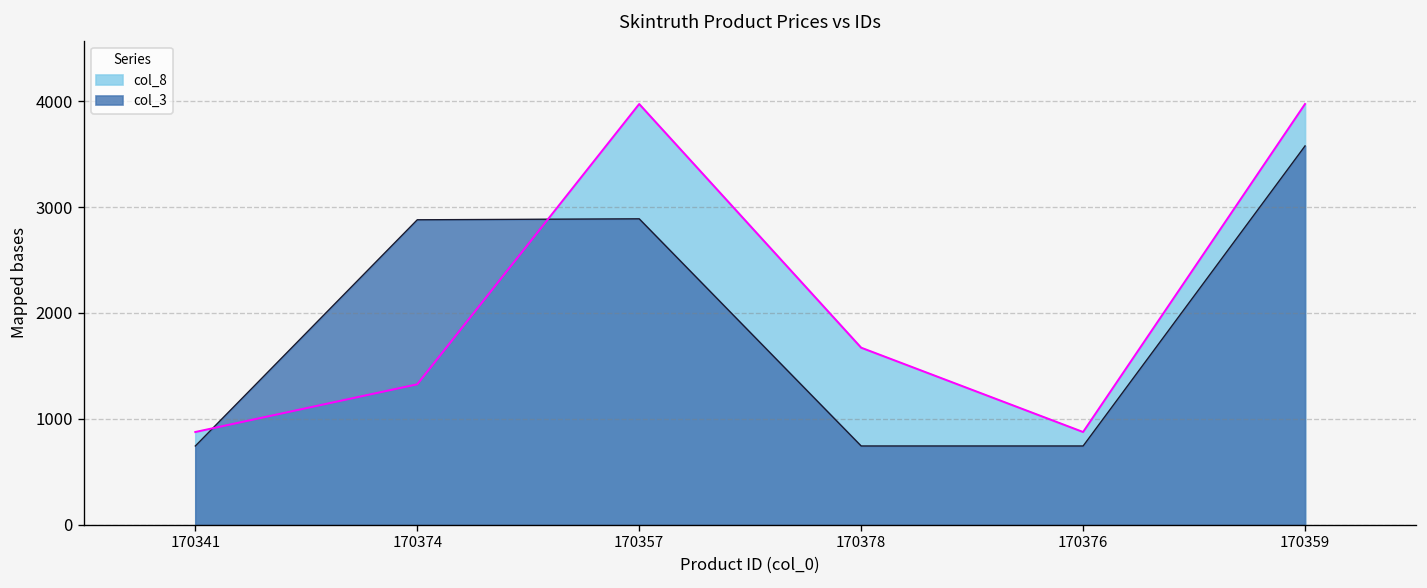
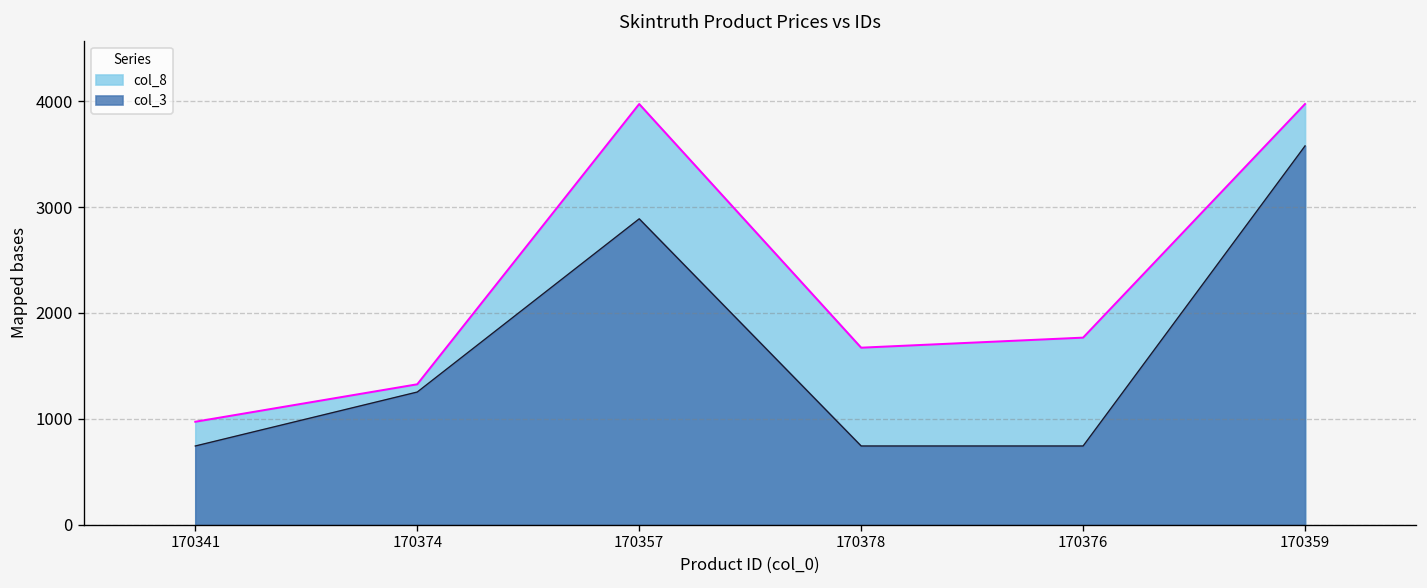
col_8, 170341: 900 -> 1000
col_3, 170374: 2900 -> 1300
col_8, 170376: 900 -> 1800
